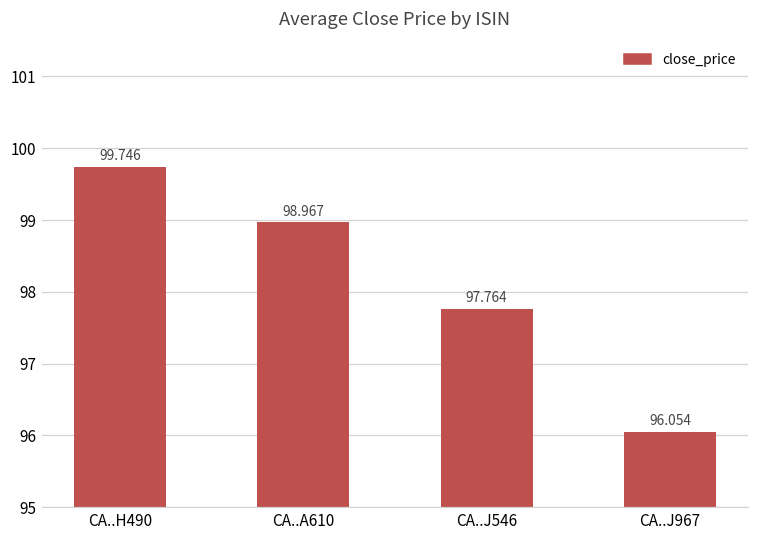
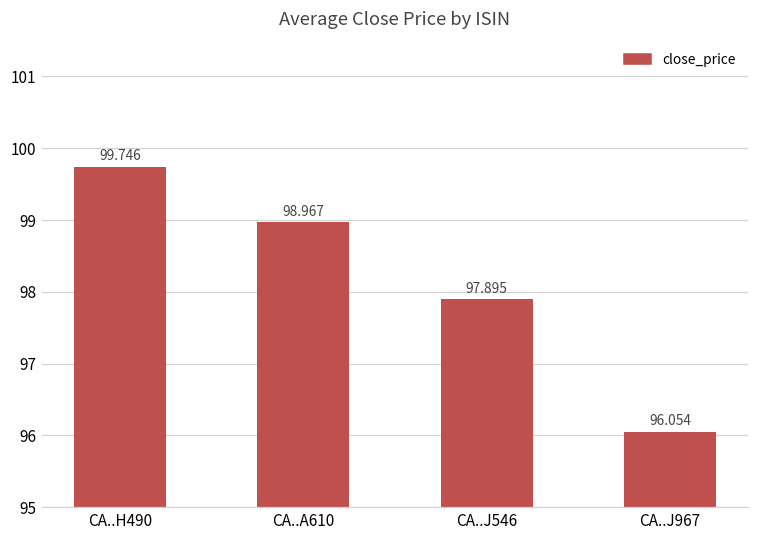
CA..J546: 97.764 -> 97.895
